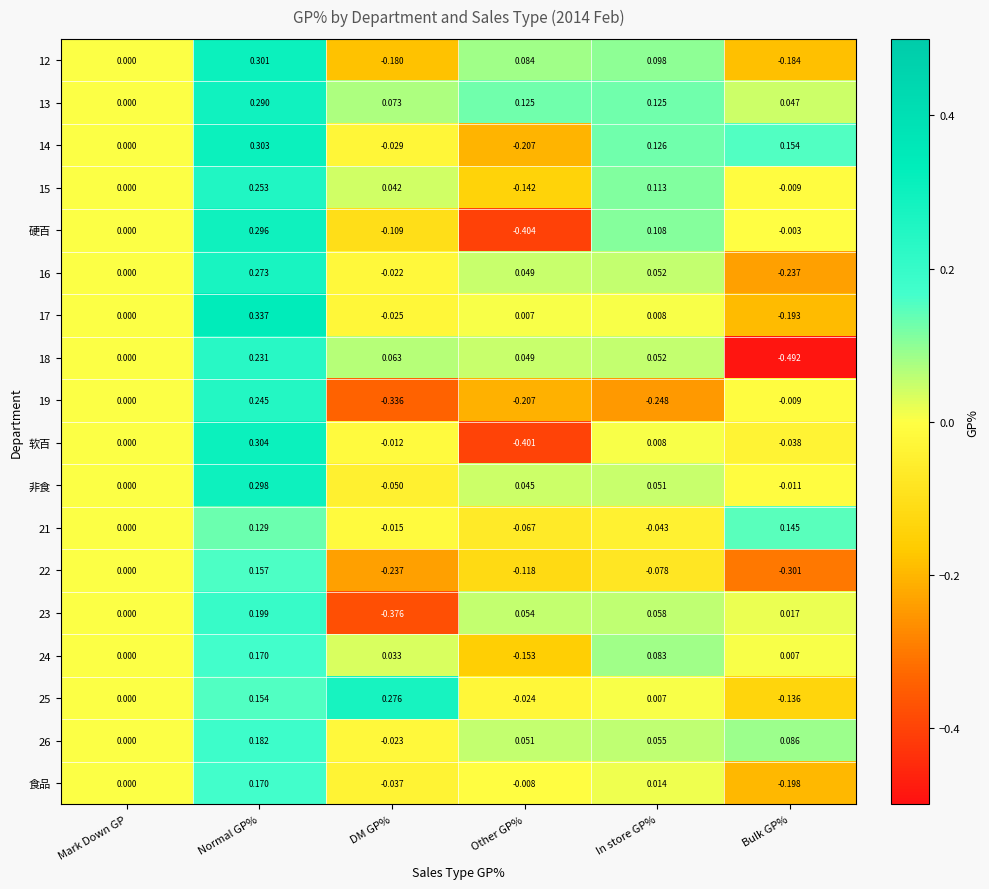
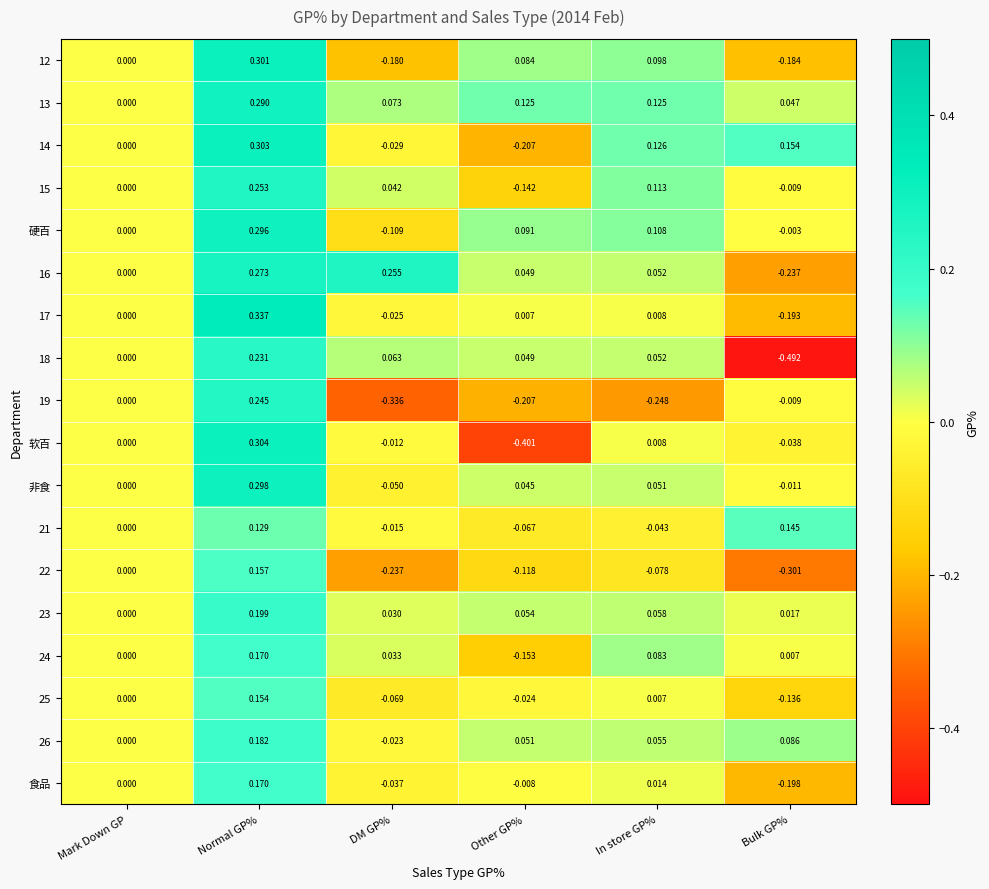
硬百, Other GP%: -0.404 -> 0.091
16, DM GP%: -0.022 -> 0.255
23, DM GP%: -0.376 -> 0.030
25, DM GP%: 0.276 -> -0.069
